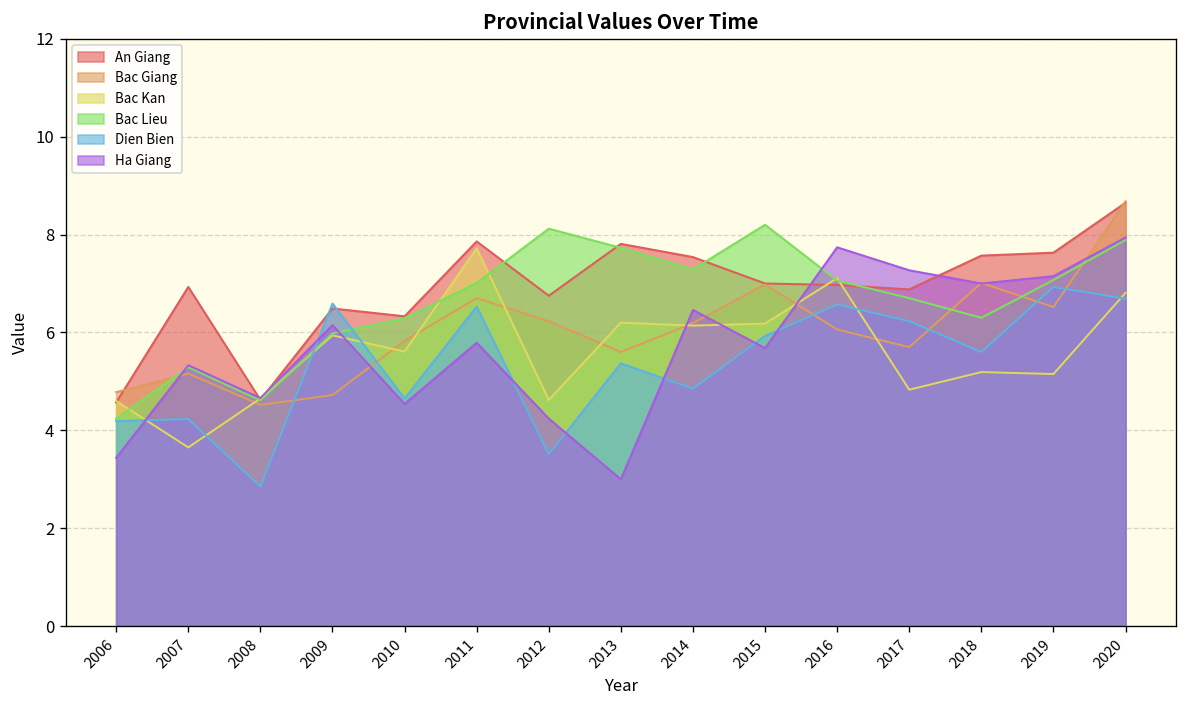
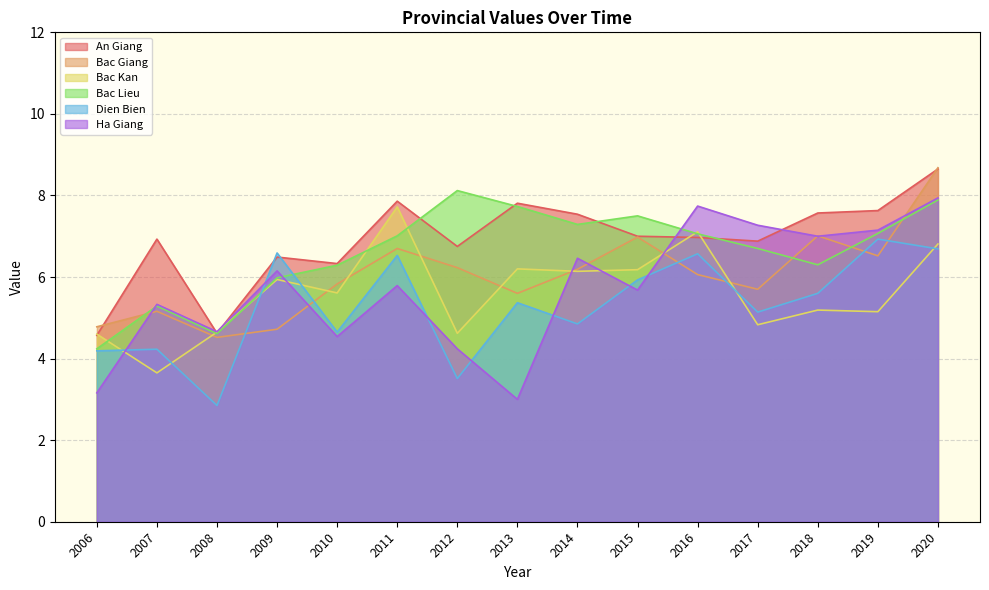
Ha Giang, 2006: 3.4 -> 3.2
Bac Lieu, 2015: 8.2 -> 7.5
Dien Bien, 2017: 6.2 -> 5.1
